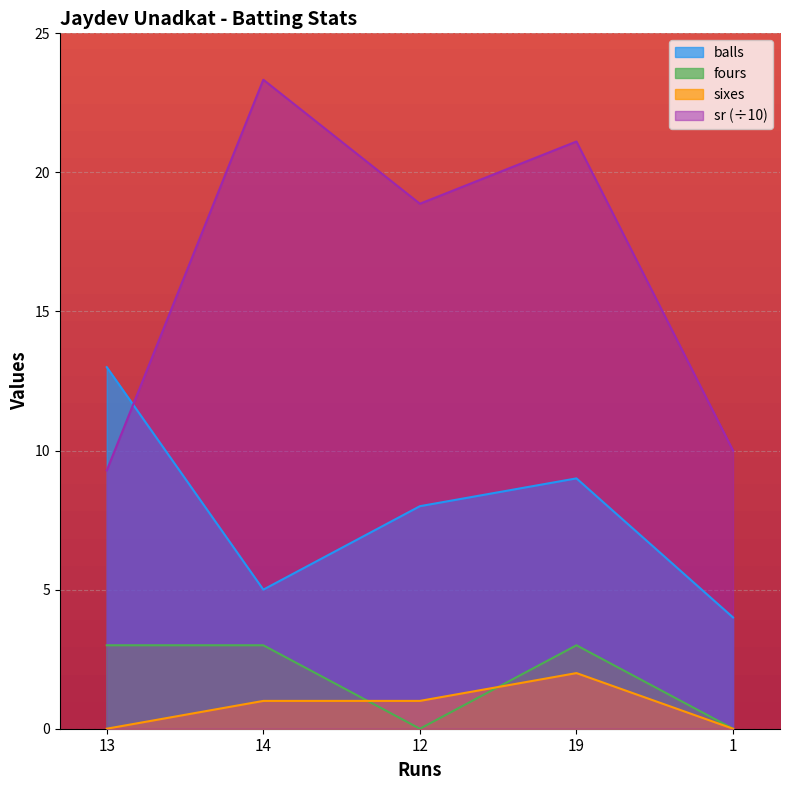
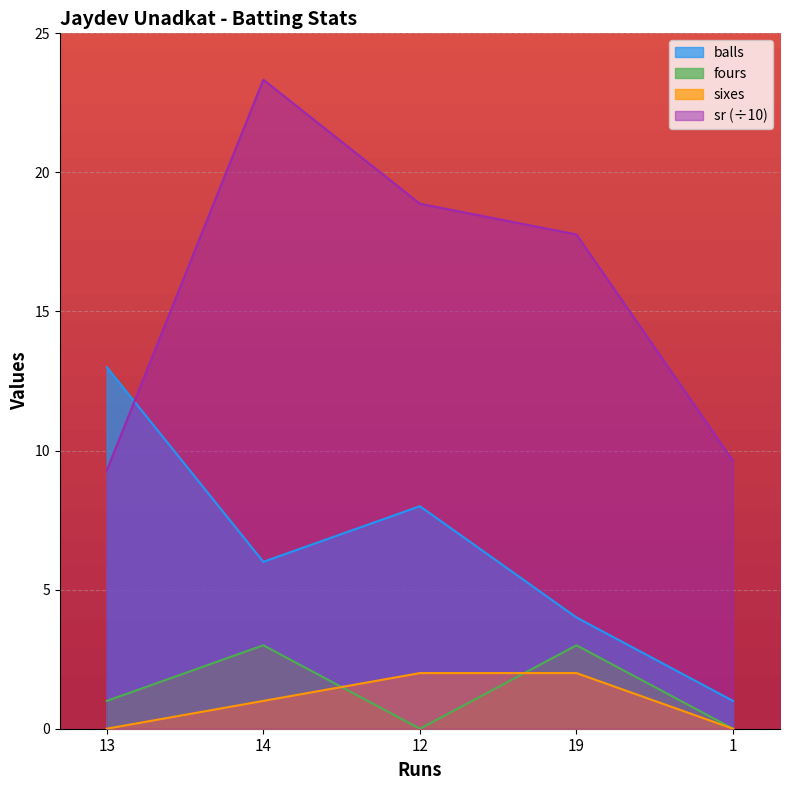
fours, 13: 3 -> 1
balls, 14: 5 -> 6
sixes, 12: 1 -> 2
balls, 19: 9 -> 4
sr (÷10), 19: 21.1 -> 17.8
balls, 1: 4 -> 1
sr (÷10), 1: 10.0 -> 9.6
